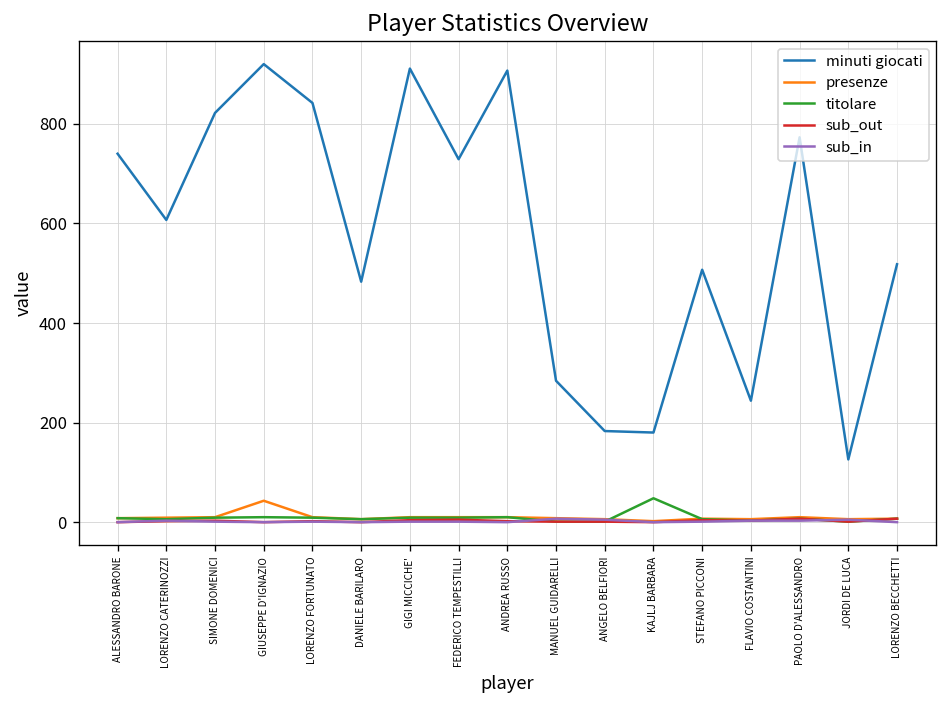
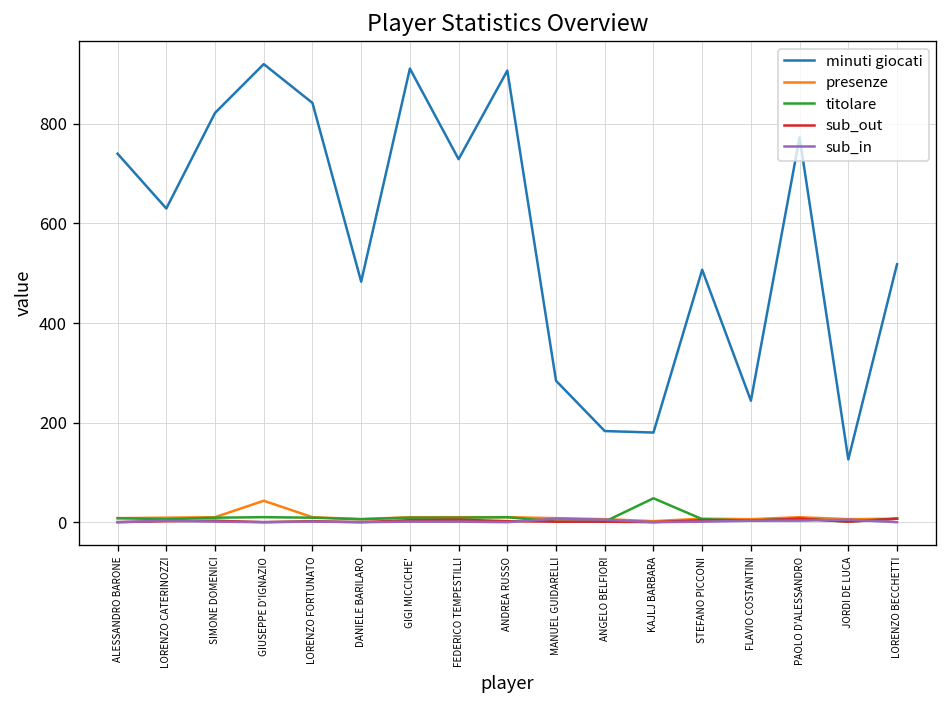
minuti giocati, LORENZO CATERINOZZI: 610 -> 630
